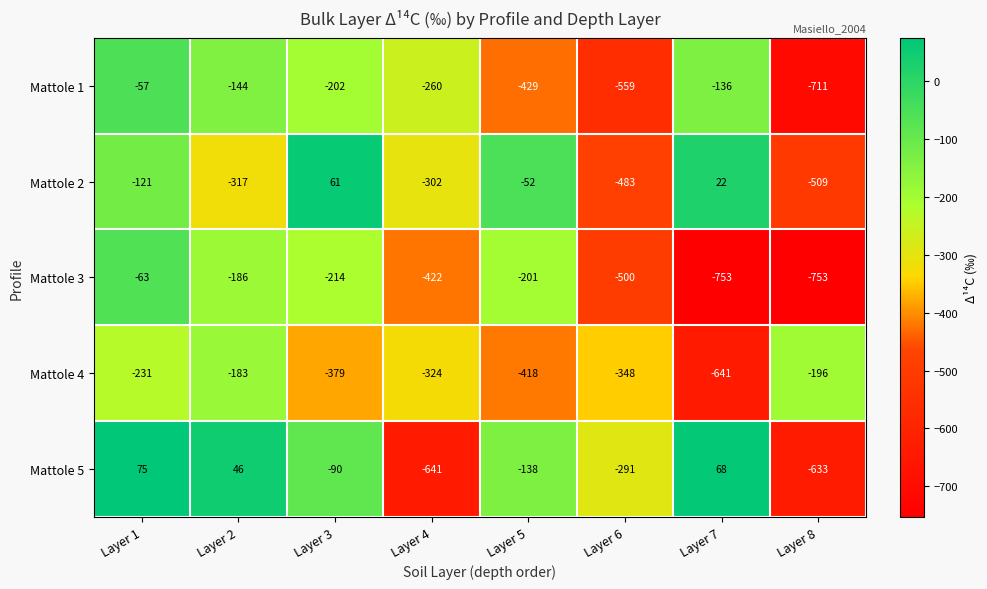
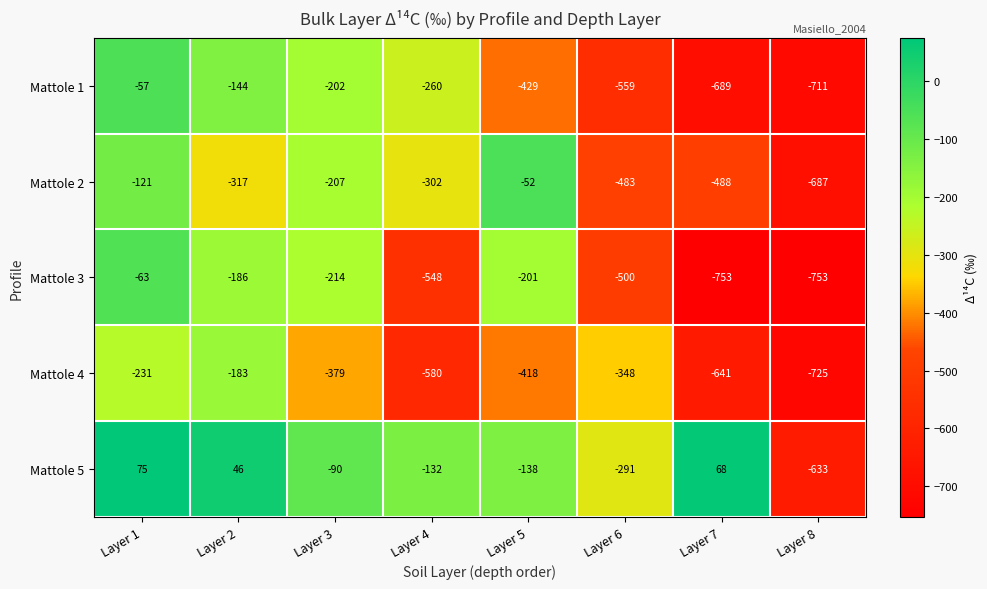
Mattole 1, Layer 7: -136 -> -689
Mattole 2, Layer 3: 61 -> -207
Mattole 2, Layer 7: 22 -> -488
Mattole 2, Layer 8: -509 -> -687
Mattole 3, Layer 4: -422 -> -548
Mattole 4, Layer 4: -324 -> -580
Mattole 4, Layer 8: -196 -> -725
Mattole 5, Layer 4: -641 -> -132
